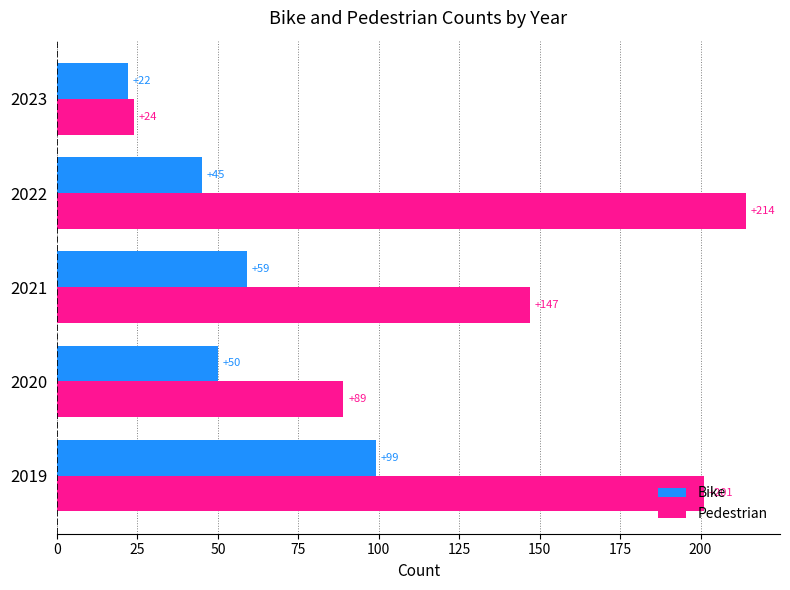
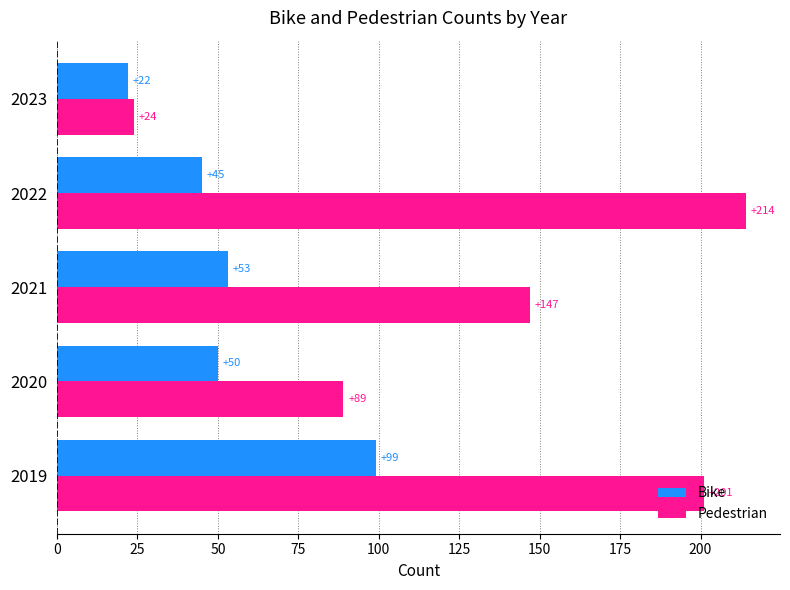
Bike, 2021: +59 -> +53
